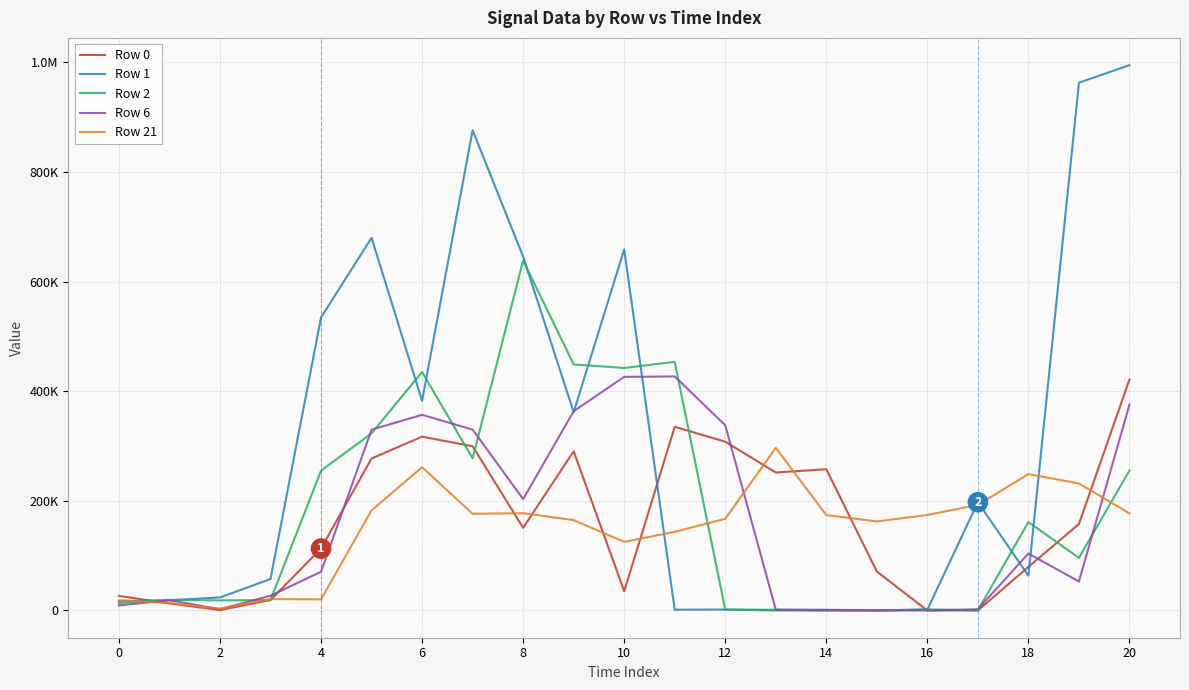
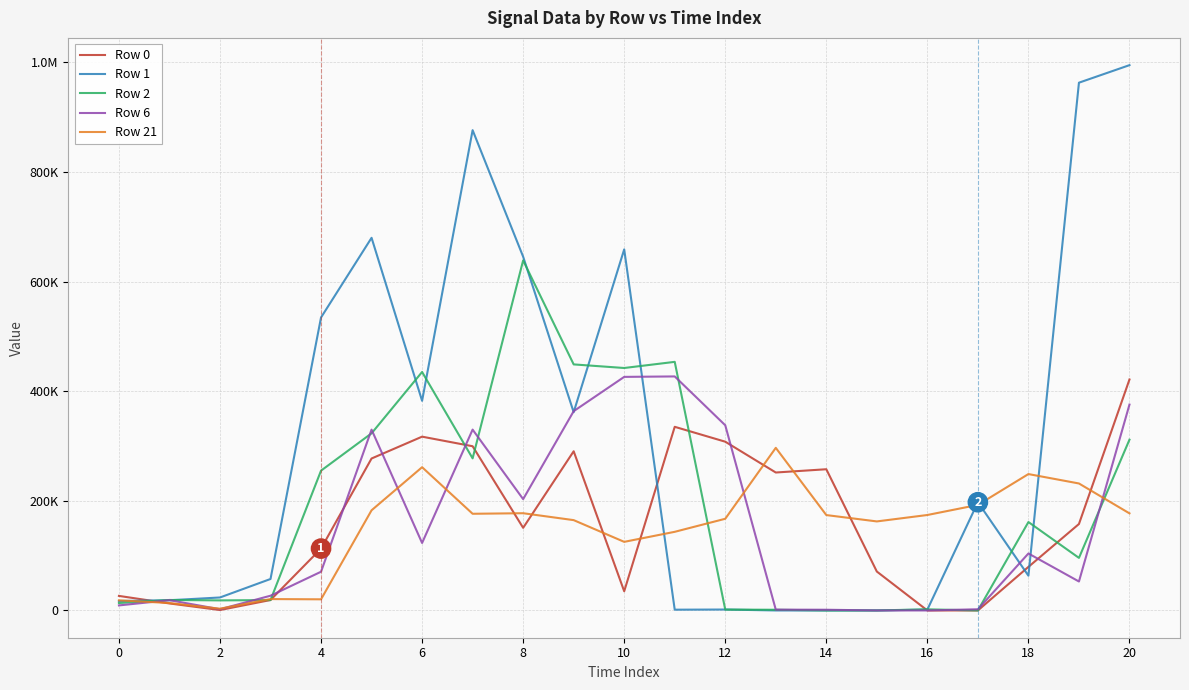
Row 6, 6: 360000 -> 120000
Row 2, 20: 260000 -> 310000
